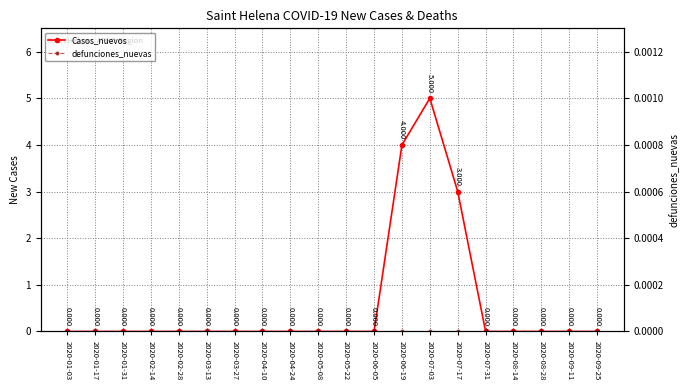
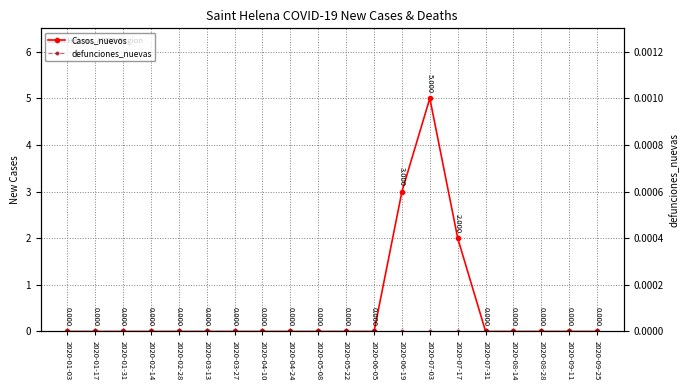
Casos_nuevos, 2020-06-19: 4.000 -> 3.000
Casos_nuevos, 2020-07-17: 3.000 -> 2.000
